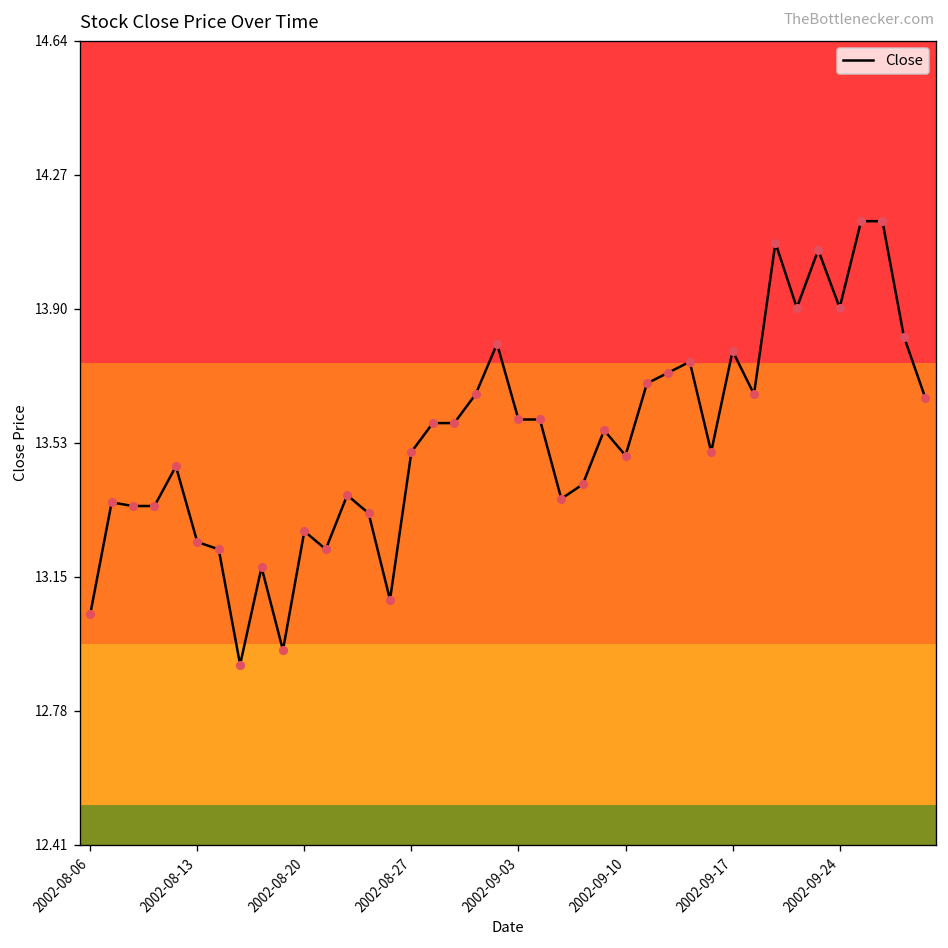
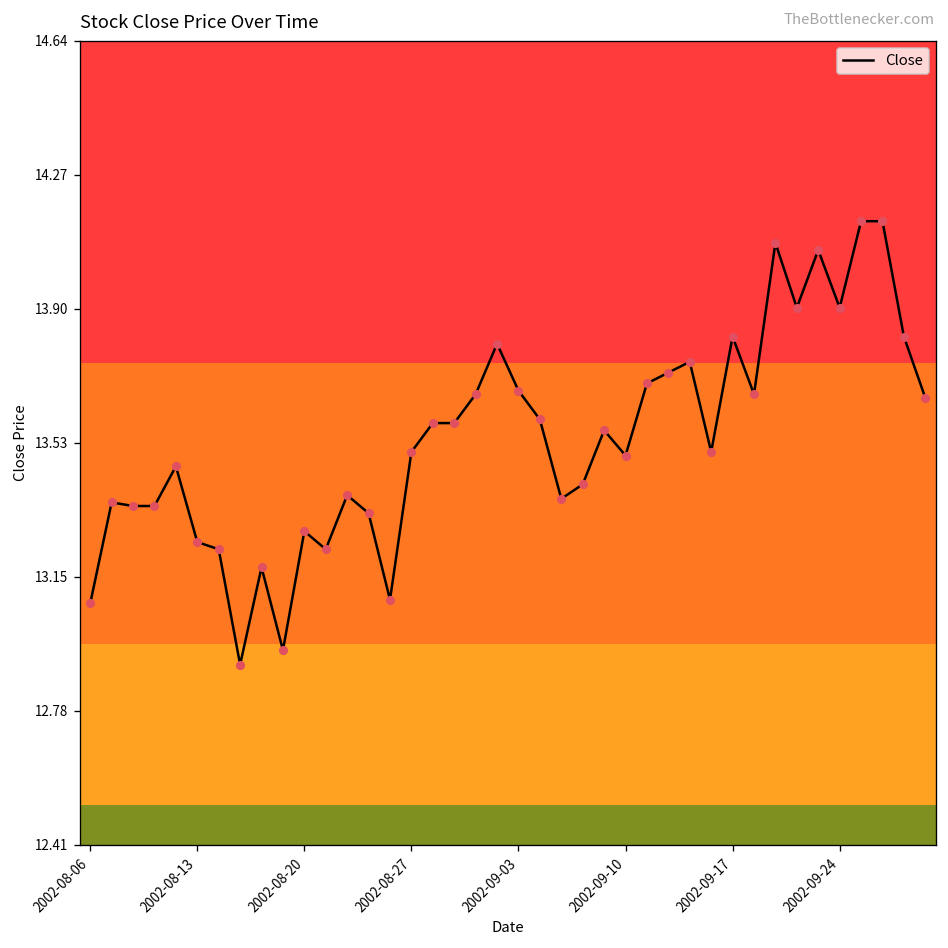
2002-08-06: 13.05 -> 13.08
2002-09-03: 13.59 -> 13.67
2002-09-17: 13.78 -> 13.82
